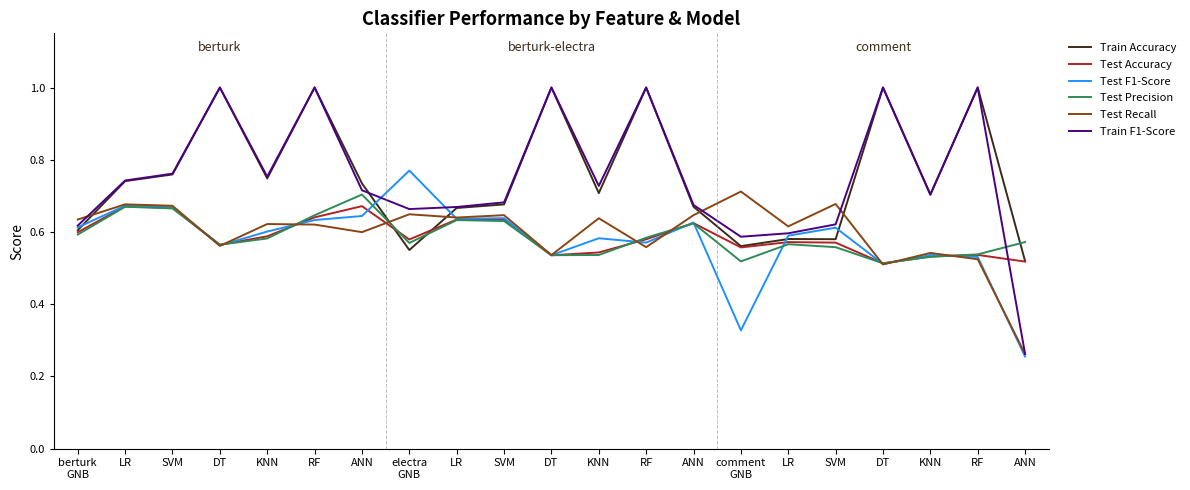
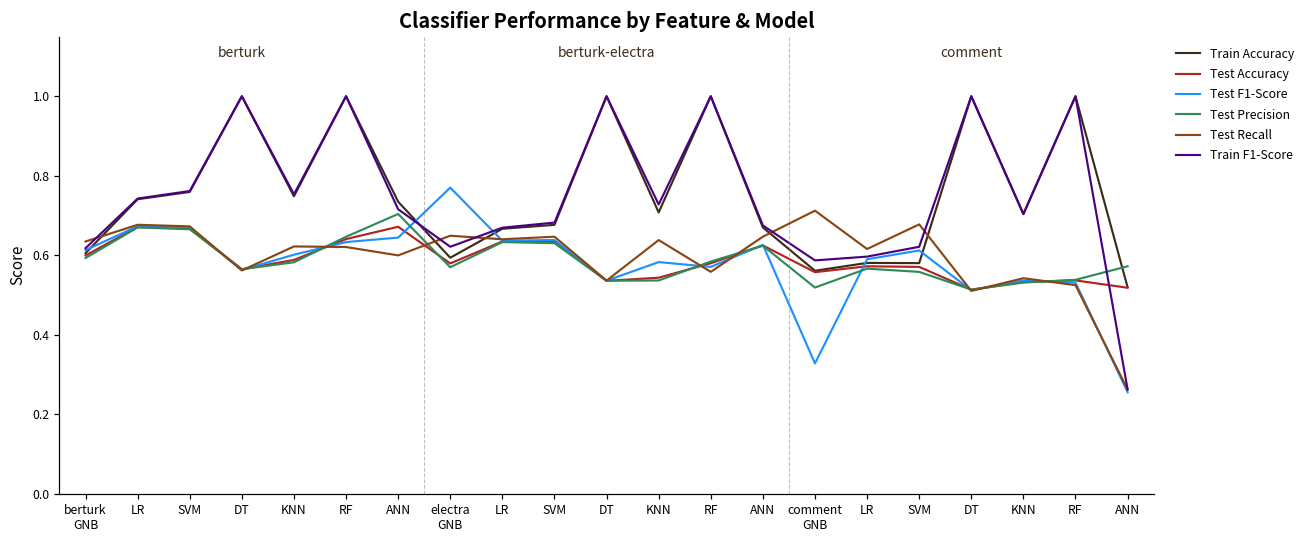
Train Accuracy, electra GNB: 0.55 -> 0.59
Train F1-Score, electra GNB: 0.66 -> 0.62
